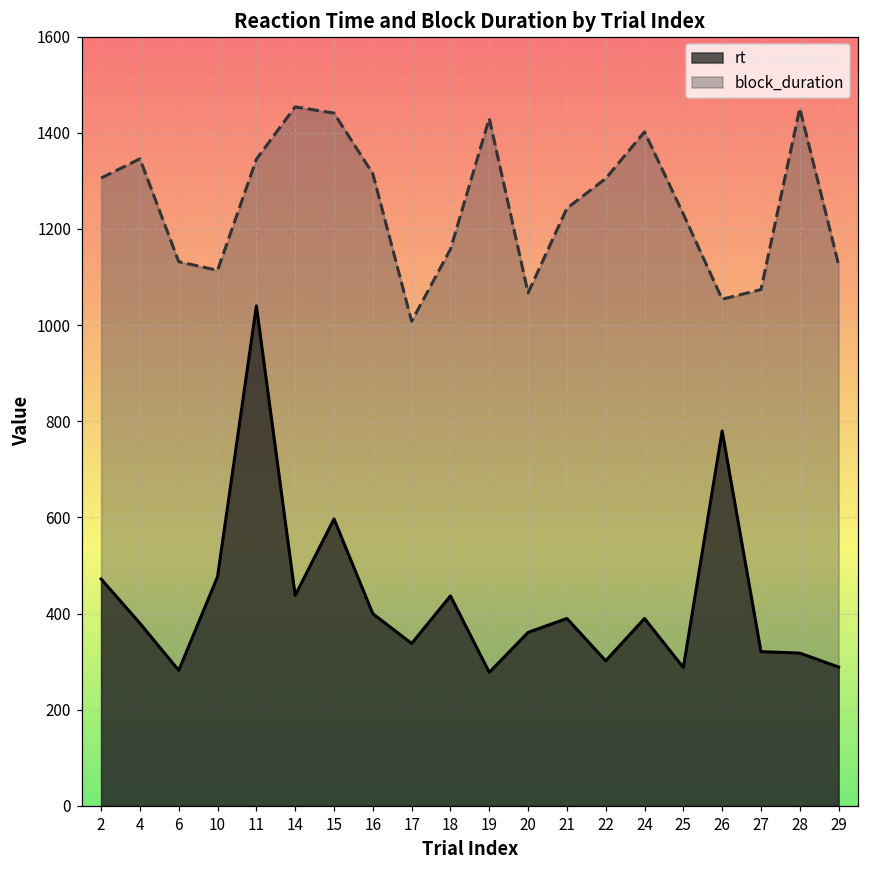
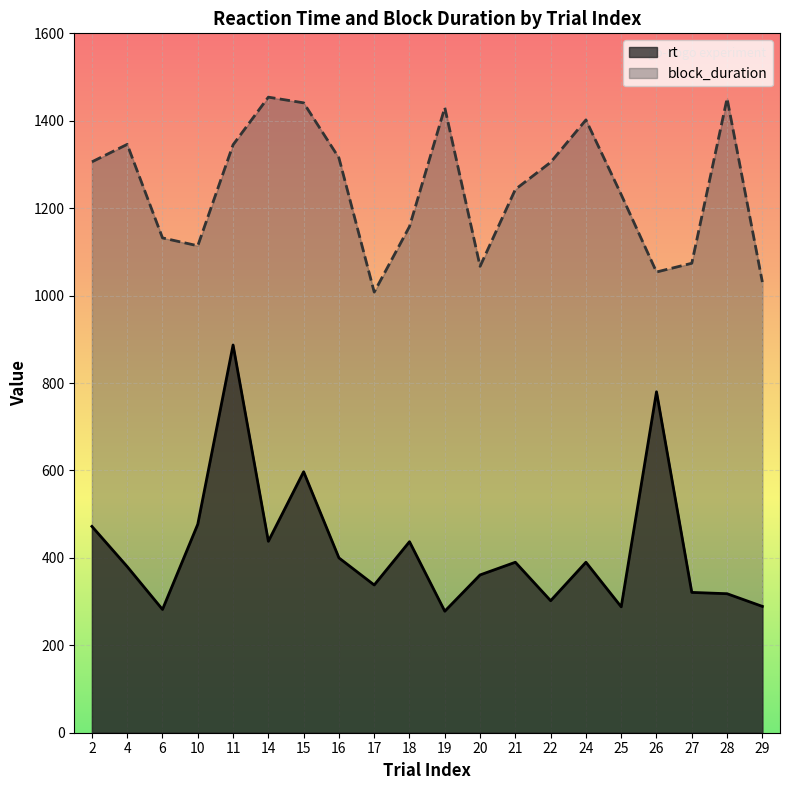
rt, 11: 1040 -> 890
block_duration, 29: 1130 -> 1030
